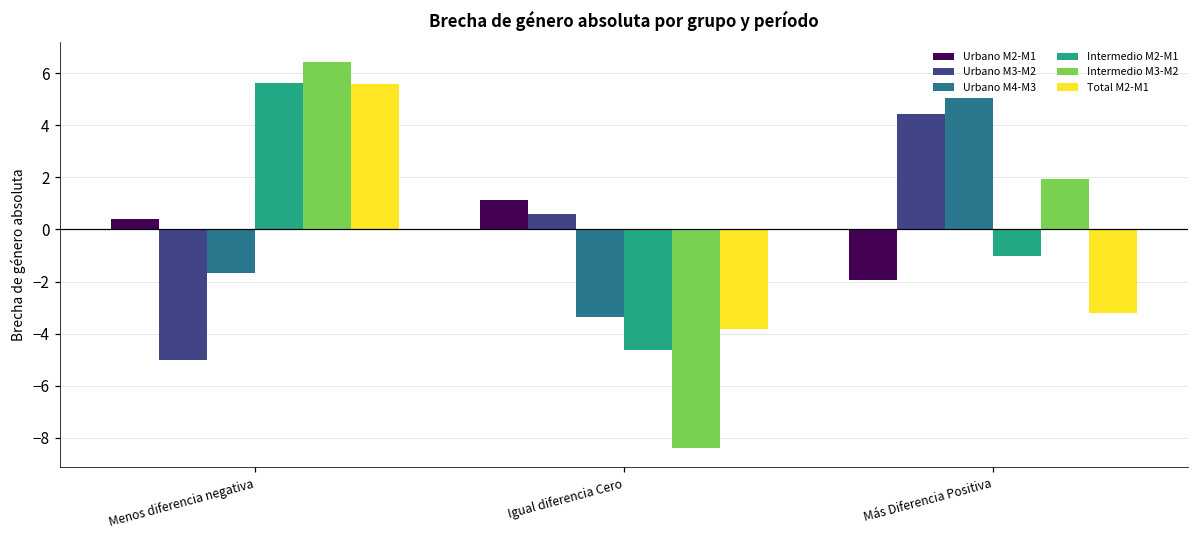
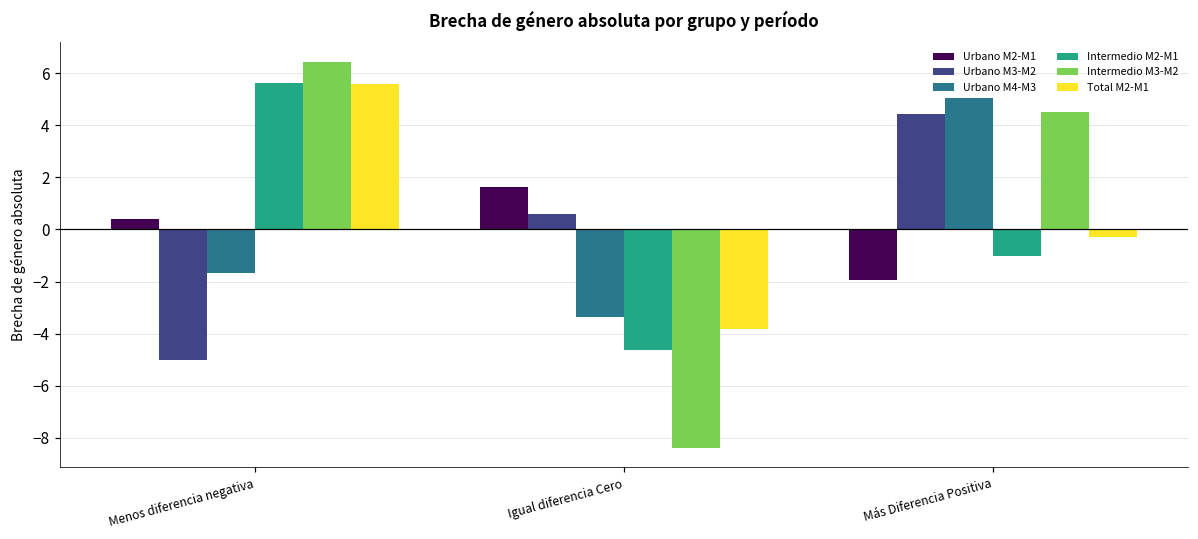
Urbano M2-M1, Igual diferencia Cero: 1.1 -> 1.6
Intermedio M3-M2, Más Diferencia Positiva: 1.9 -> 4.5
Total M2-M1, Más Diferencia Positiva: -3.2 -> -0.3
